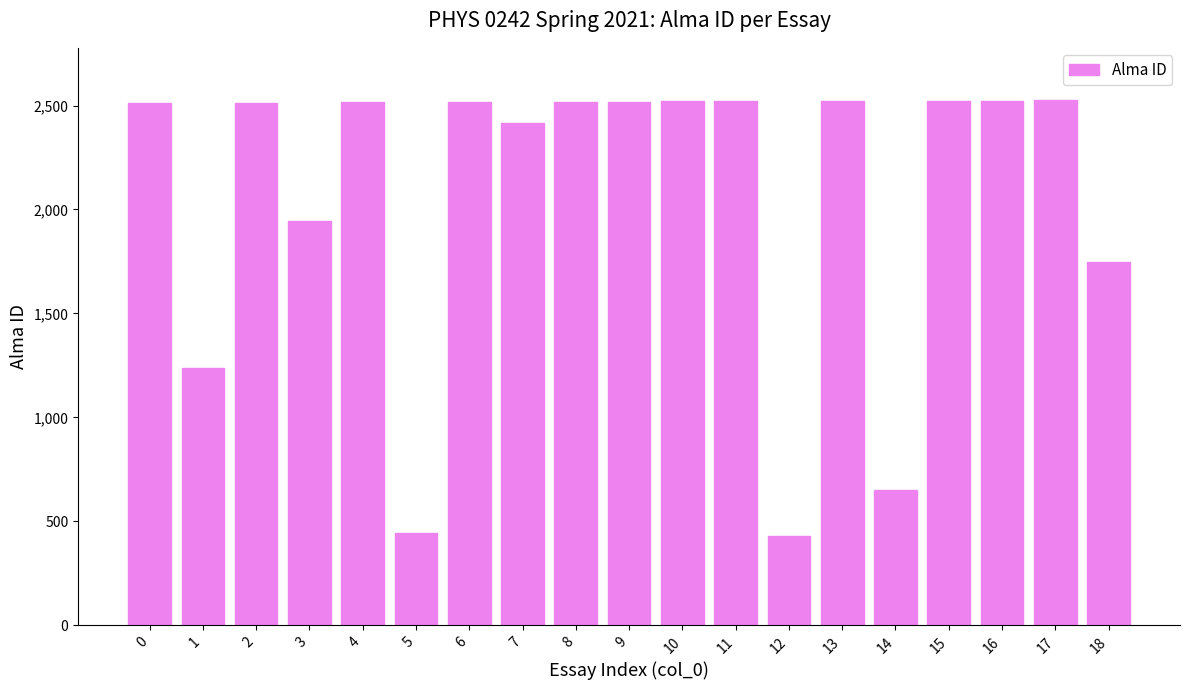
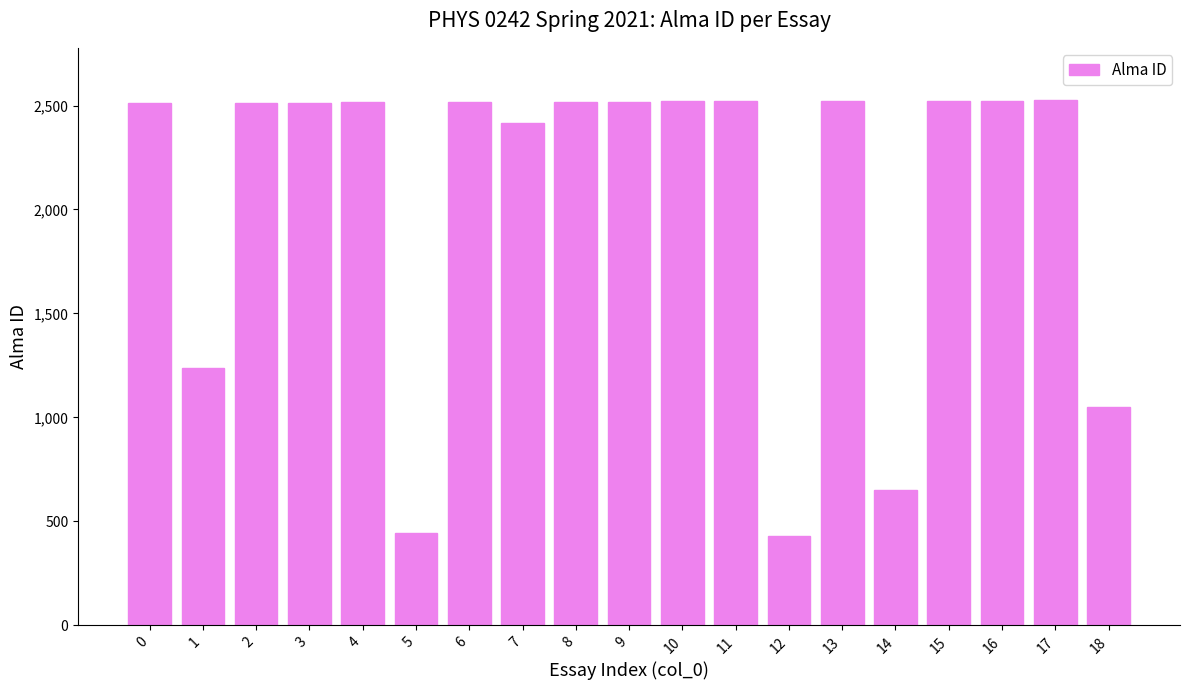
3: 1,940 -> 2,510
18: 1,750 -> 1,050
